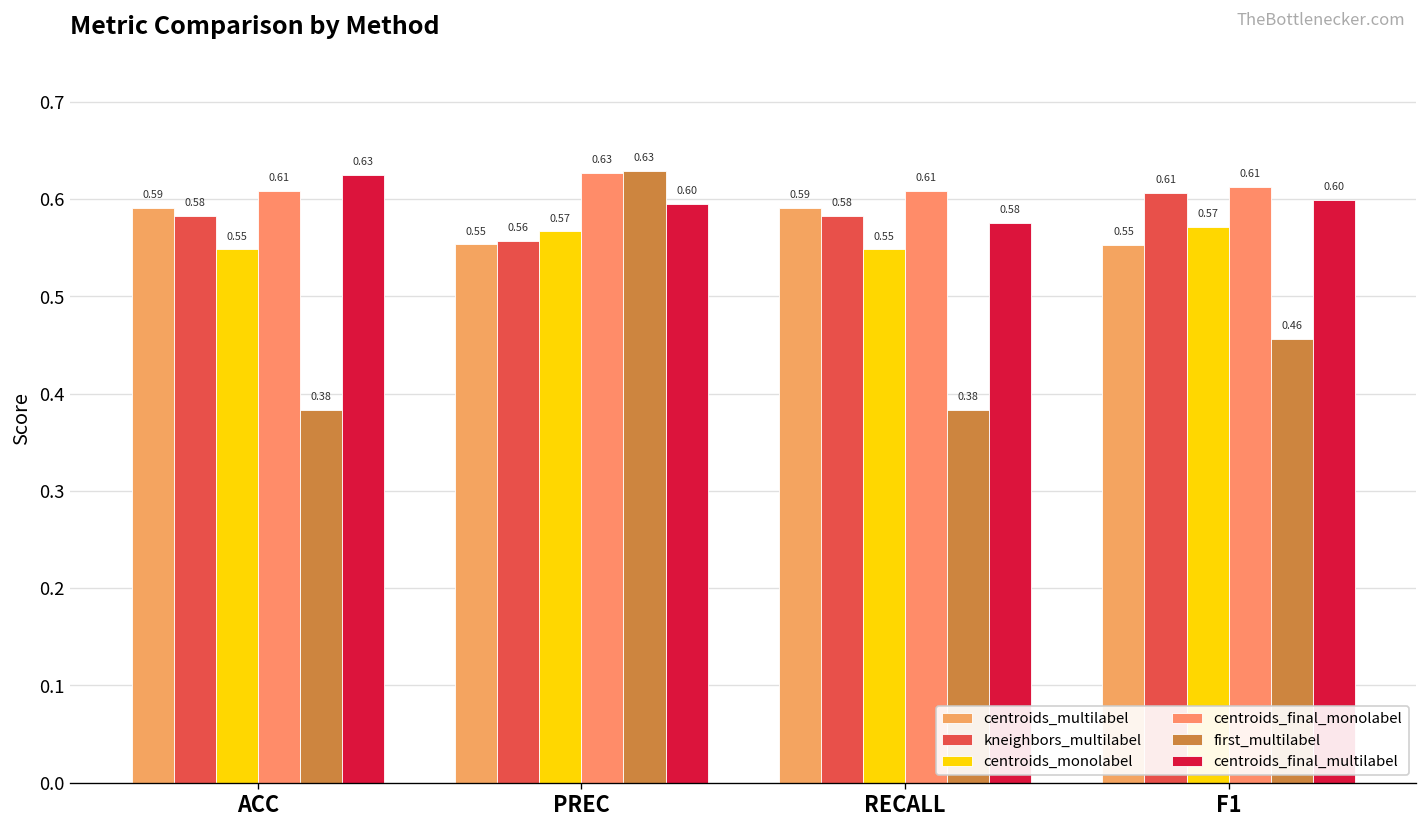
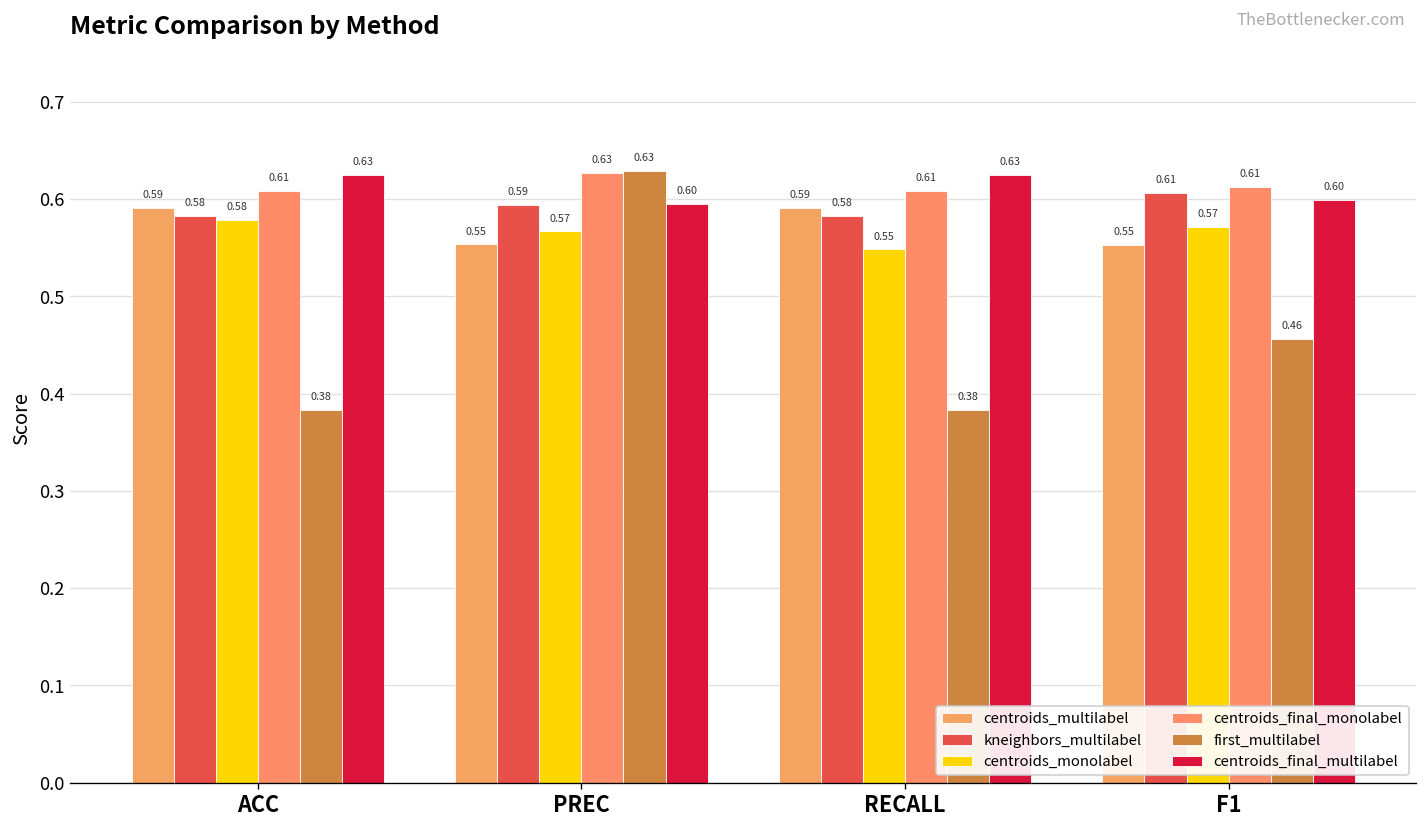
centroids_monolabel, ACC: 0.55 -> 0.58
kneighbors_multilabel, PREC: 0.56 -> 0.59
centroids_final_multilabel, RECALL: 0.58 -> 0.63
